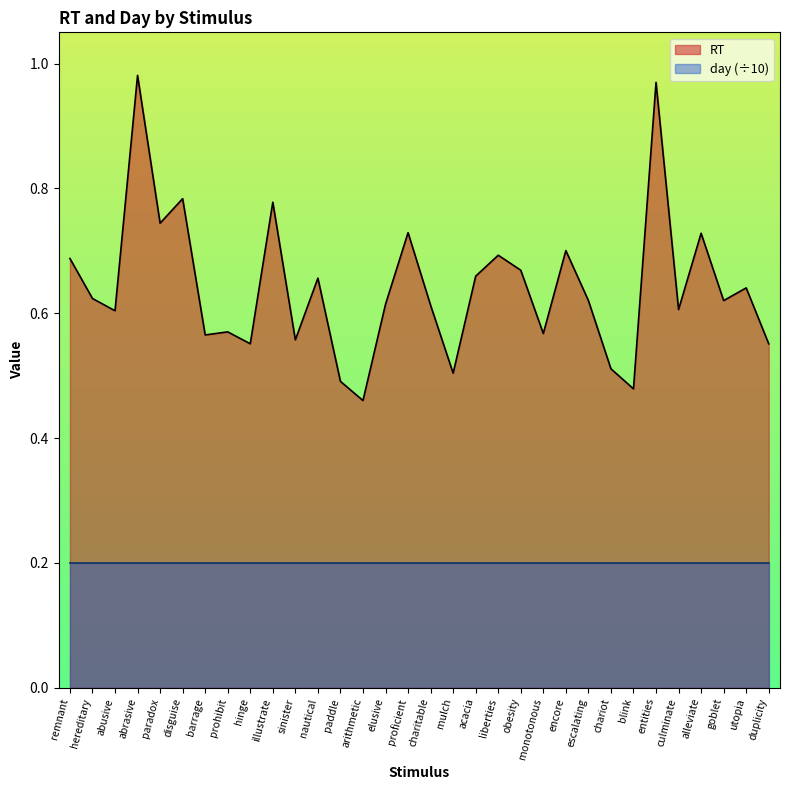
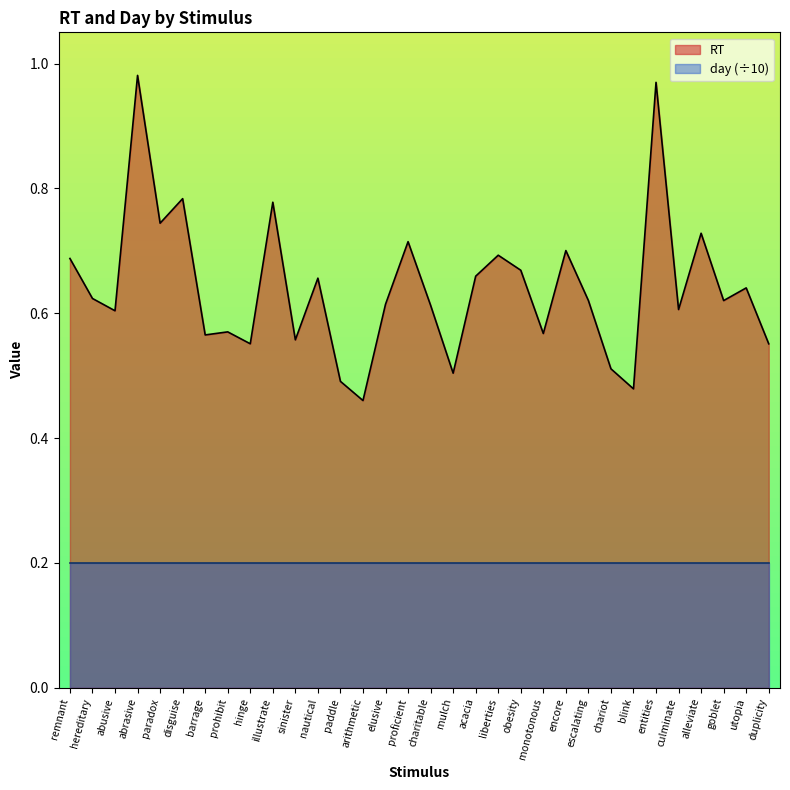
RT, proficient: 0.73 -> 0.71
